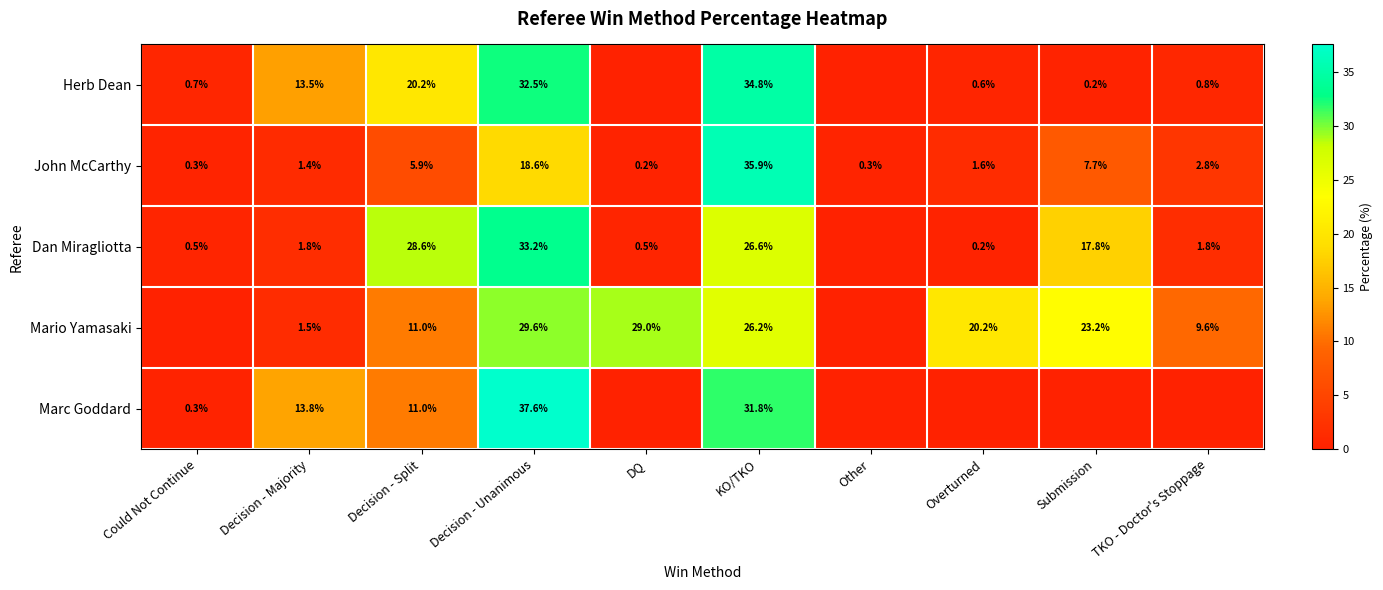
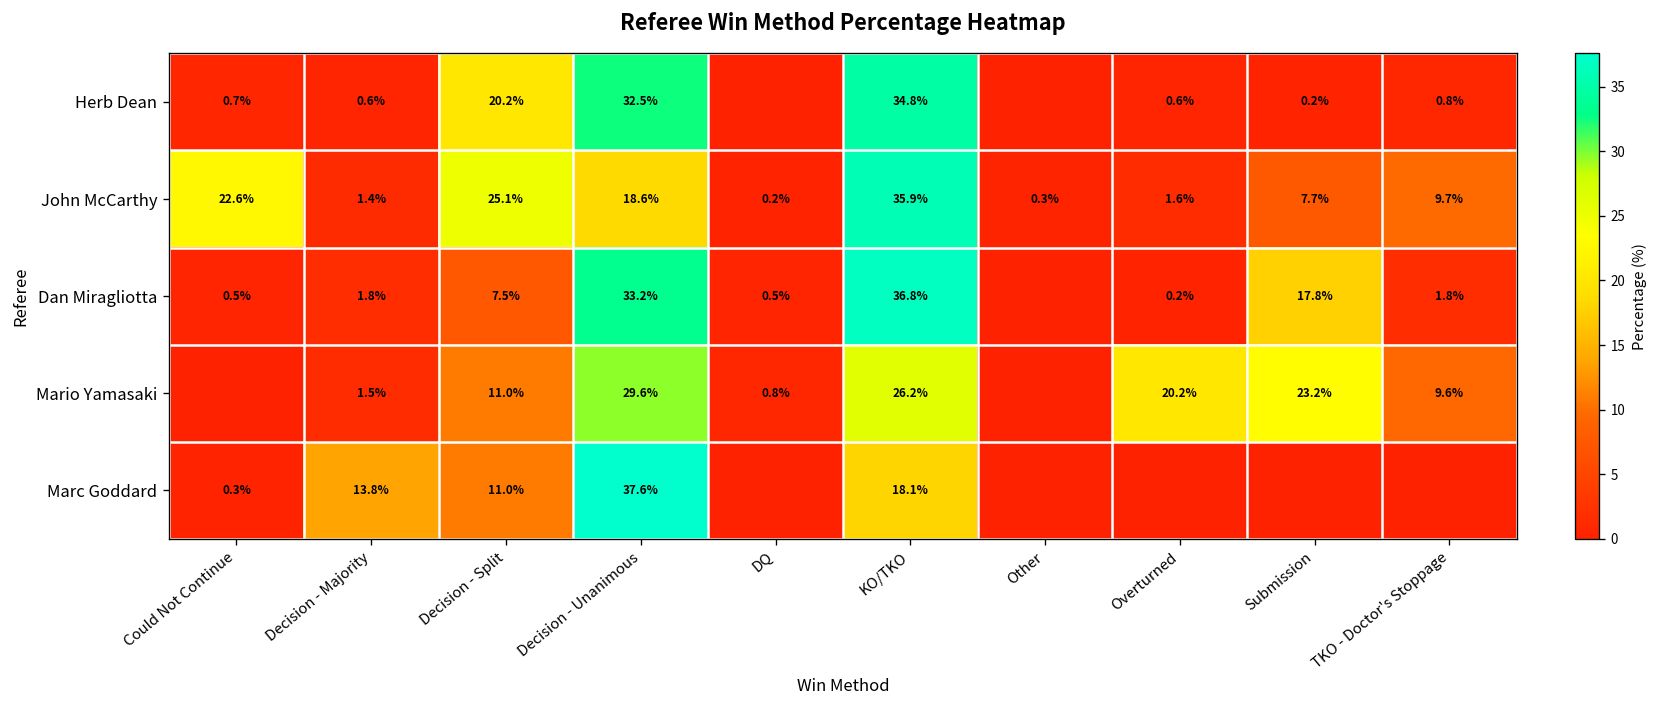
Herb Dean, Decision - Majority: 13.5% -> 0.6%
John McCarthy, Could Not Continue: 0.3% -> 22.6%
John McCarthy, Decision - Split: 5.9% -> 25.1%
John McCarthy, TKO - Doctor's Stoppage: 2.8% -> 9.7%
Dan Miragliotta, Decision - Split: 28.6% -> 7.5%
Dan Miragliotta, KO/TKO: 26.6% -> 36.8%
Mario Yamasaki, DQ: 29.0% -> 0.8%
Marc Goddard, KO/TKO: 31.8% -> 18.1%
